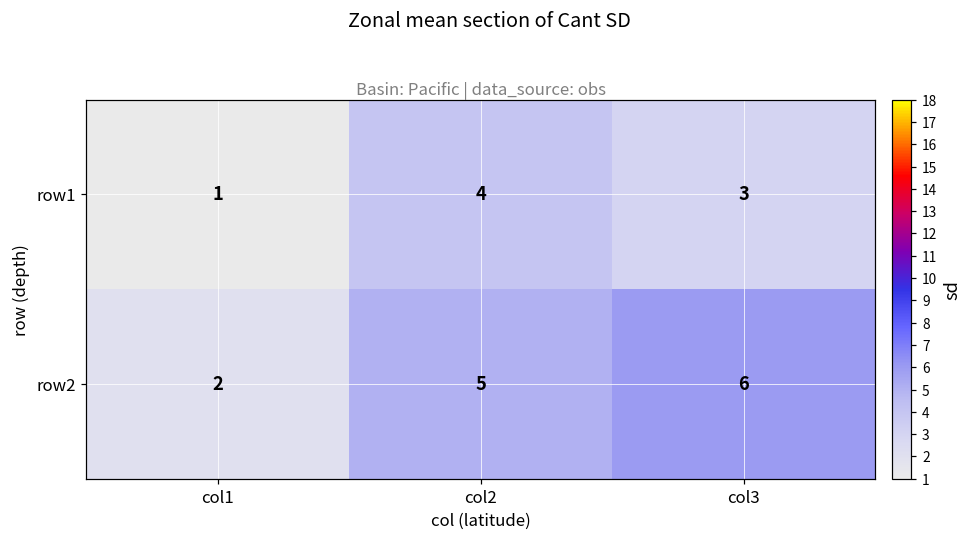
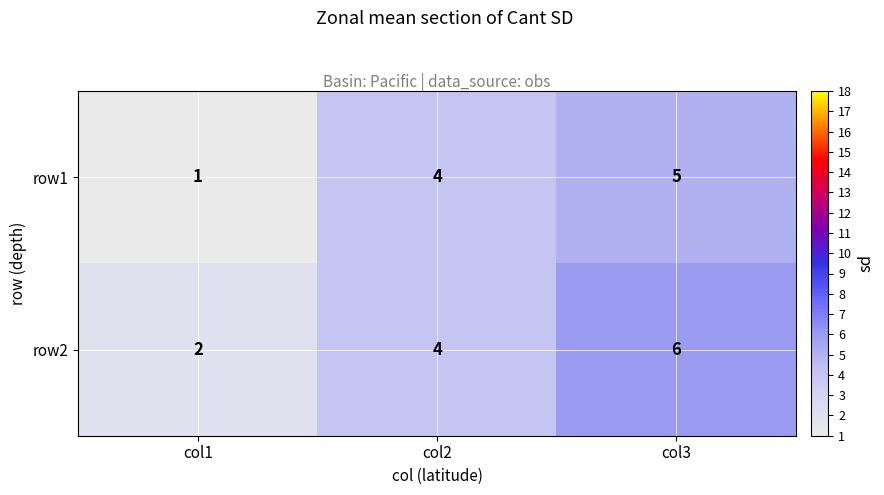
row1, col3: 3 -> 5
row2, col2: 5 -> 4
